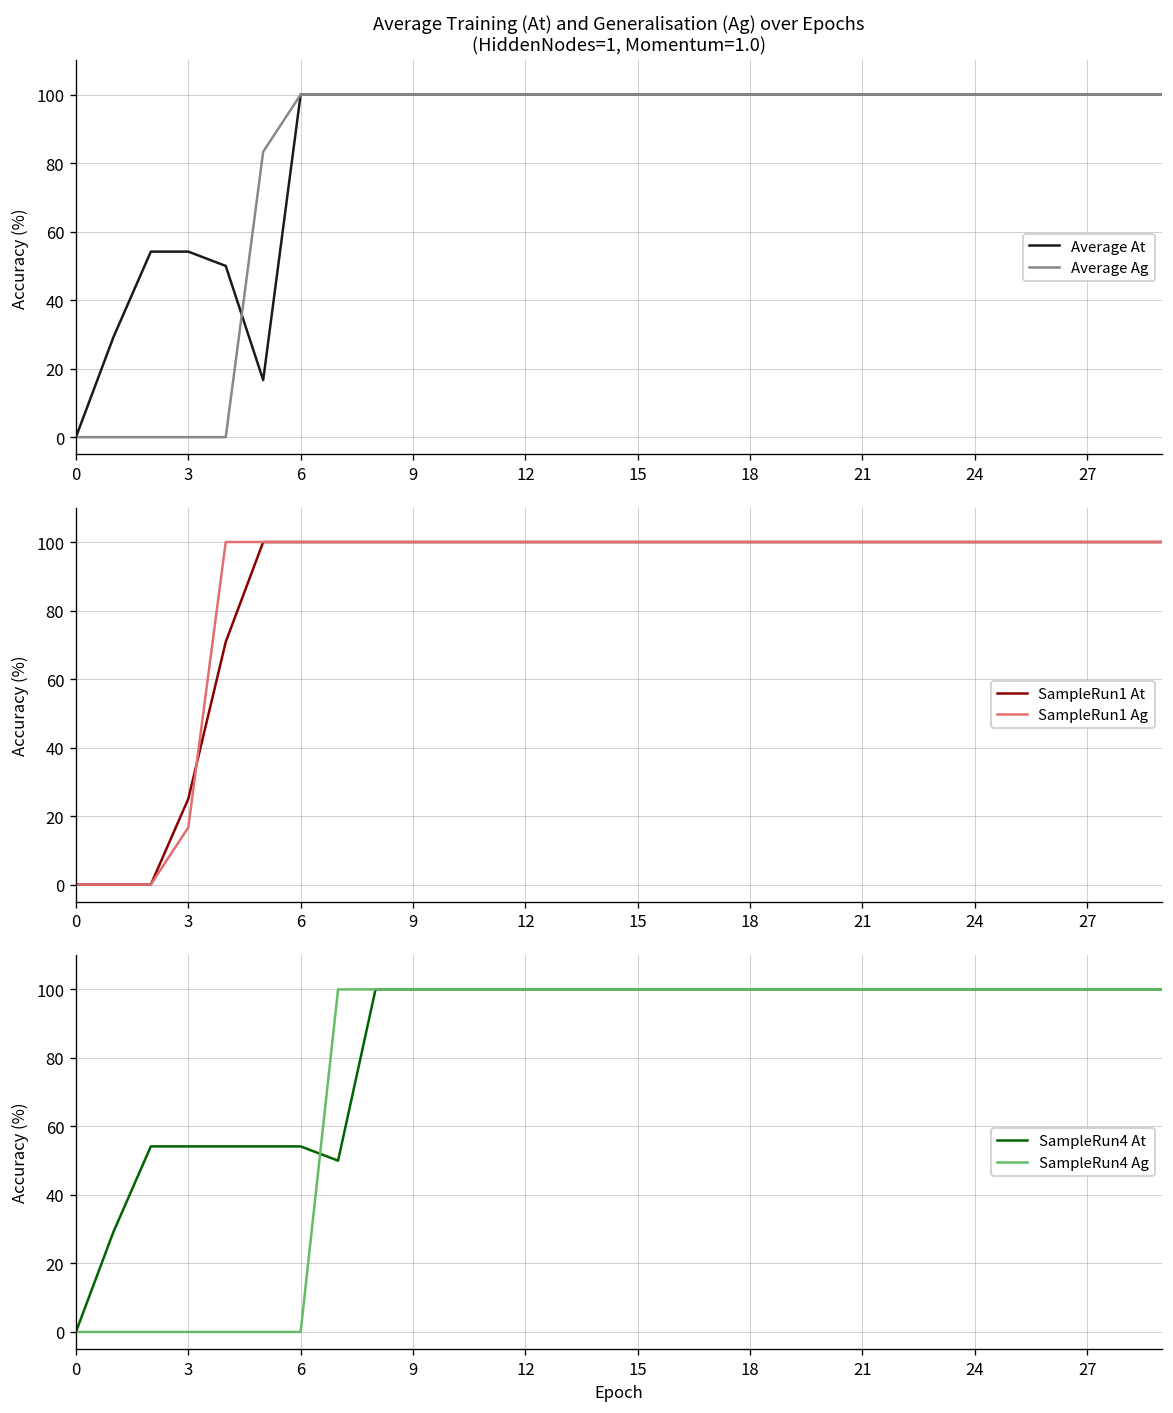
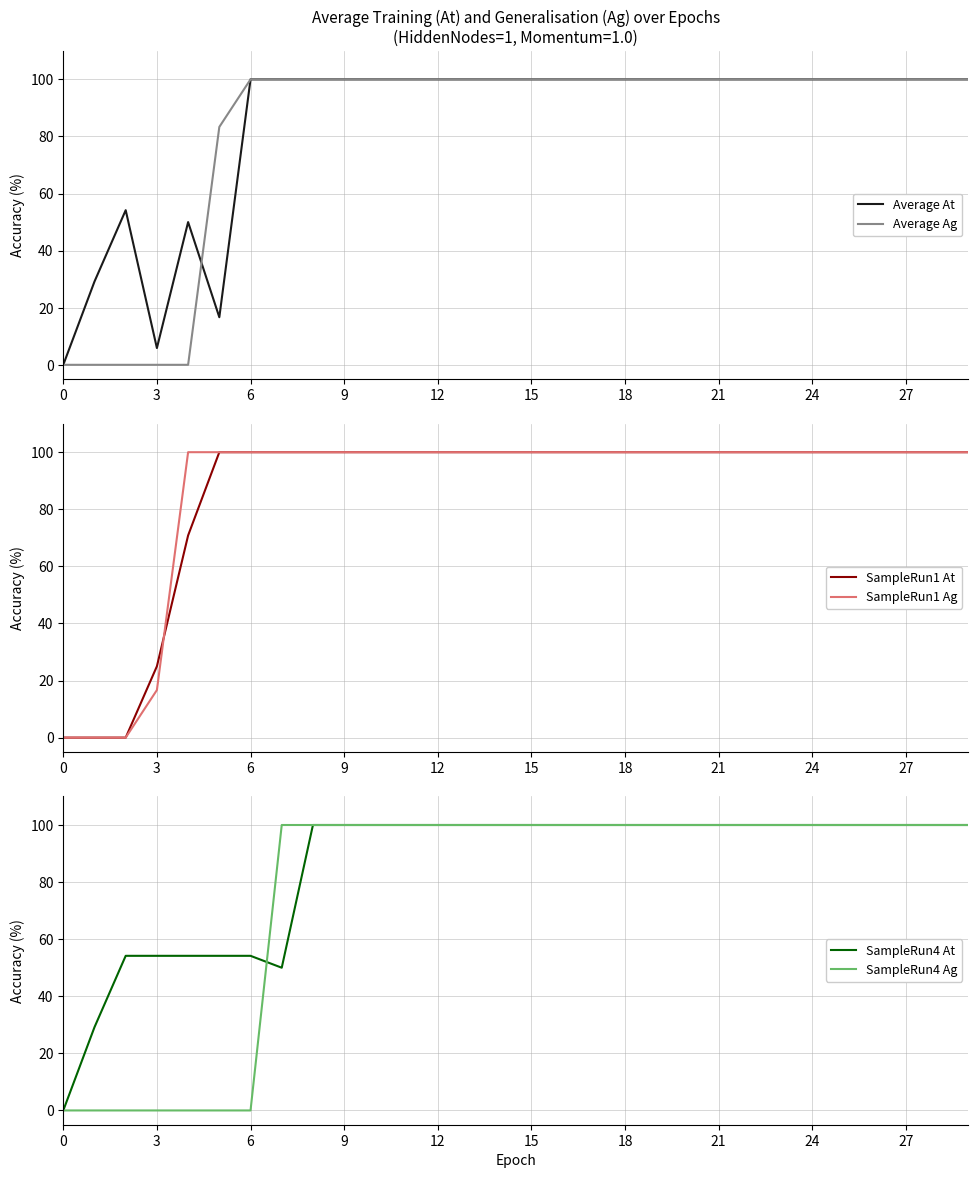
Average Training (At) and Generalisation (Ag) over Epochs (HiddenNodes=1, Momentum=1.0), Average At, 3: 54 -> 6
